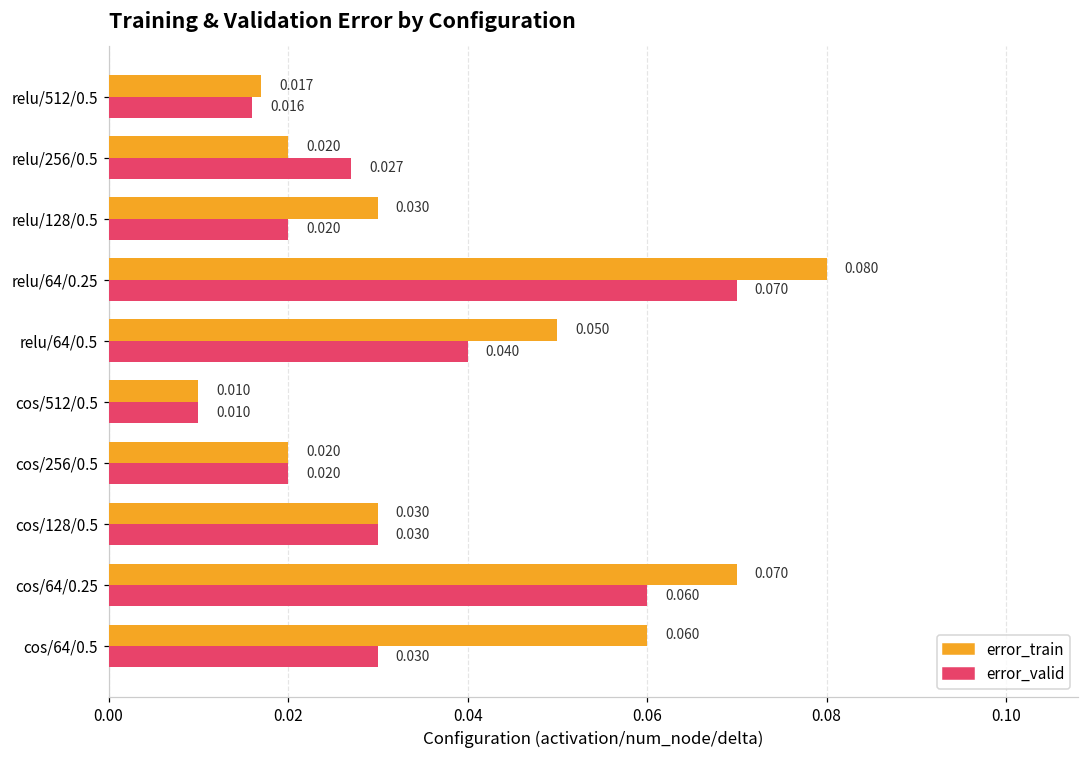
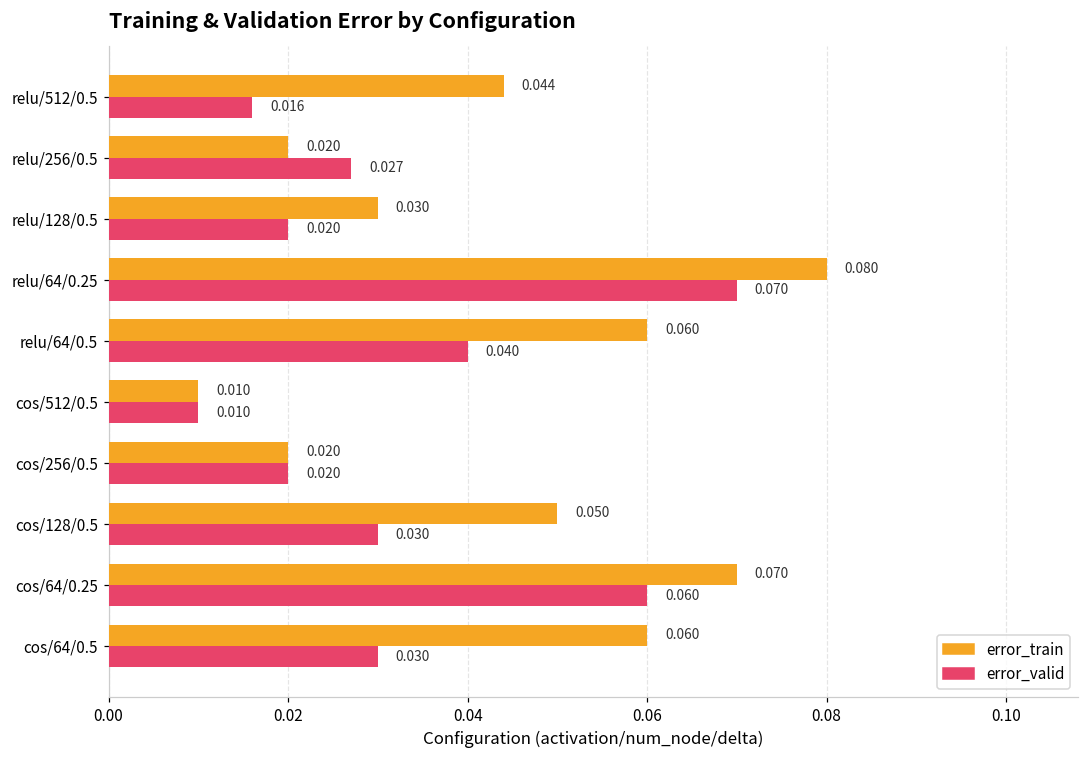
error_train, relu/512/0.5: 0.017 -> 0.044
error_train, relu/64/0.5: 0.050 -> 0.060
error_train, cos/128/0.5: 0.030 -> 0.050
